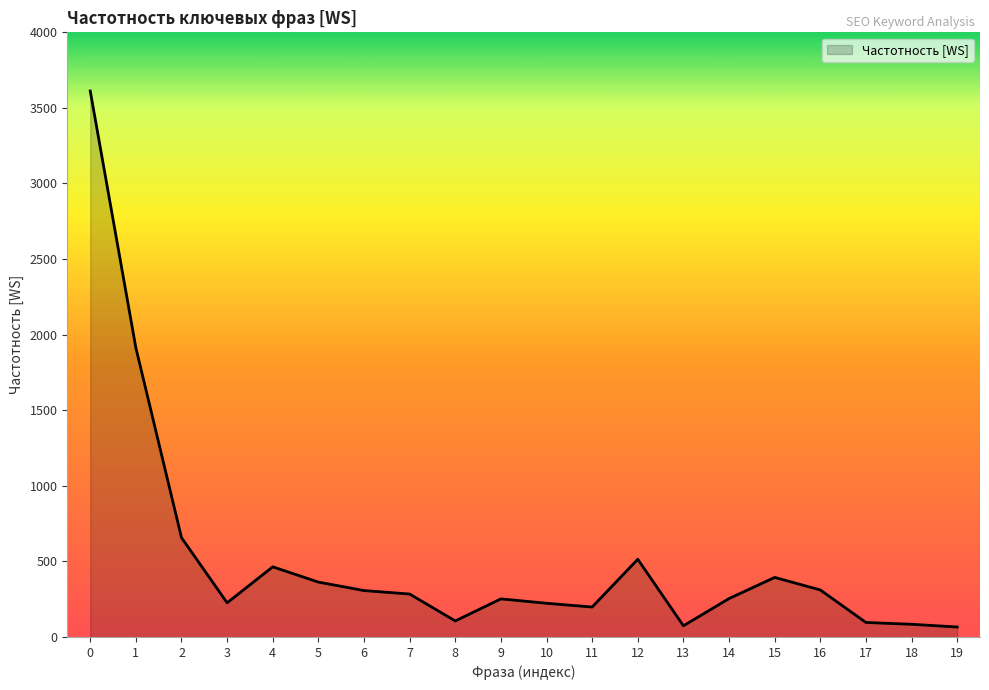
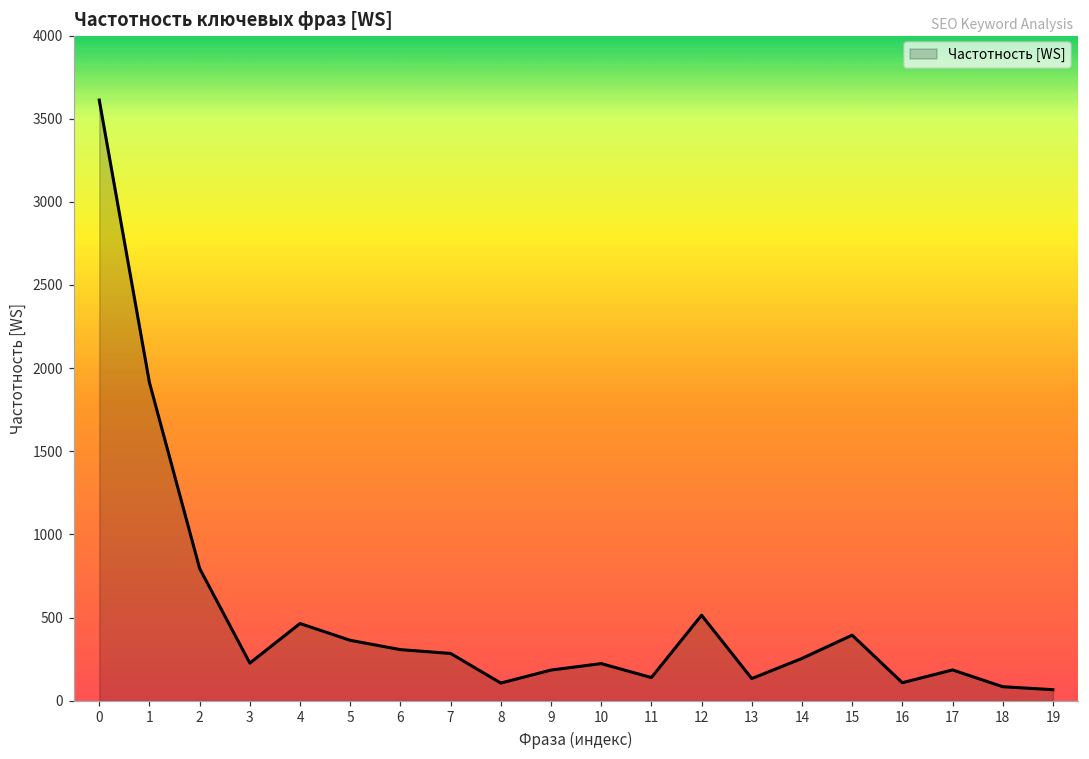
2: 660 -> 800
9: 250 -> 180
11: 200 -> 140
13: 70 -> 130
16: 310 -> 110
17: 100 -> 190
